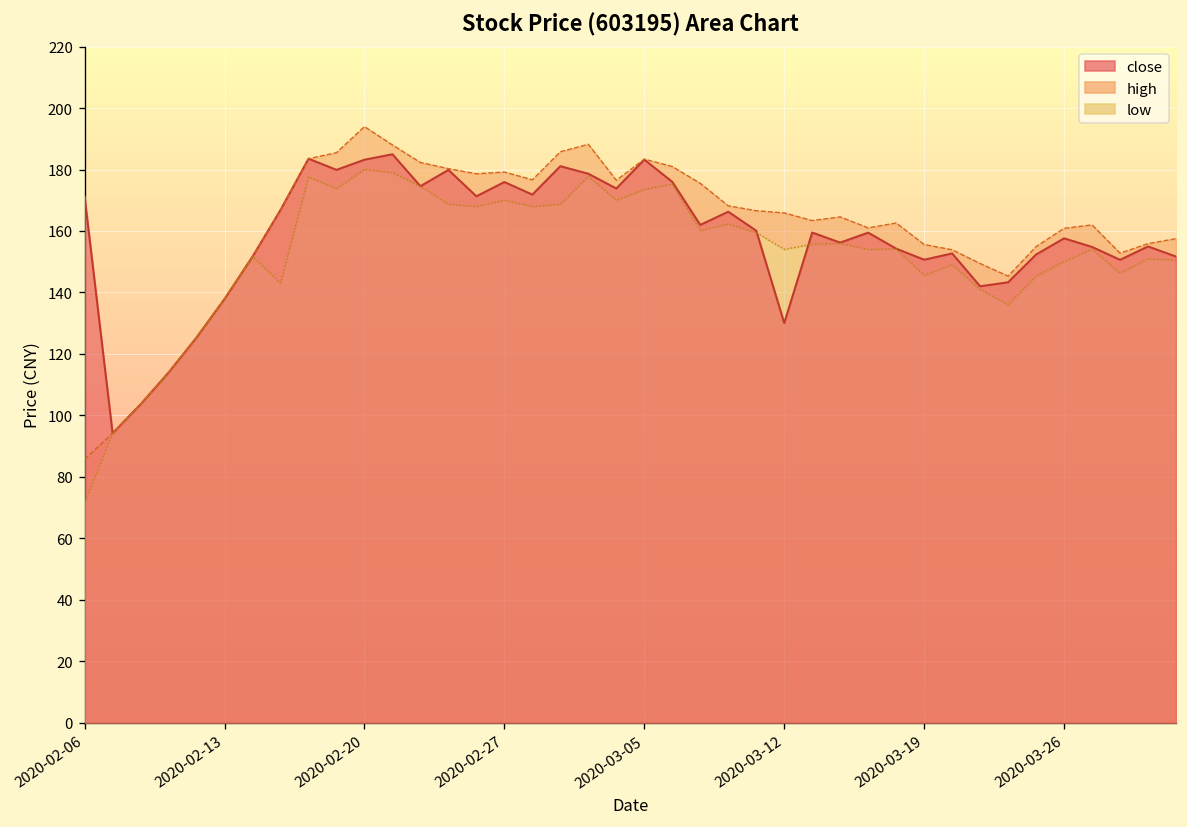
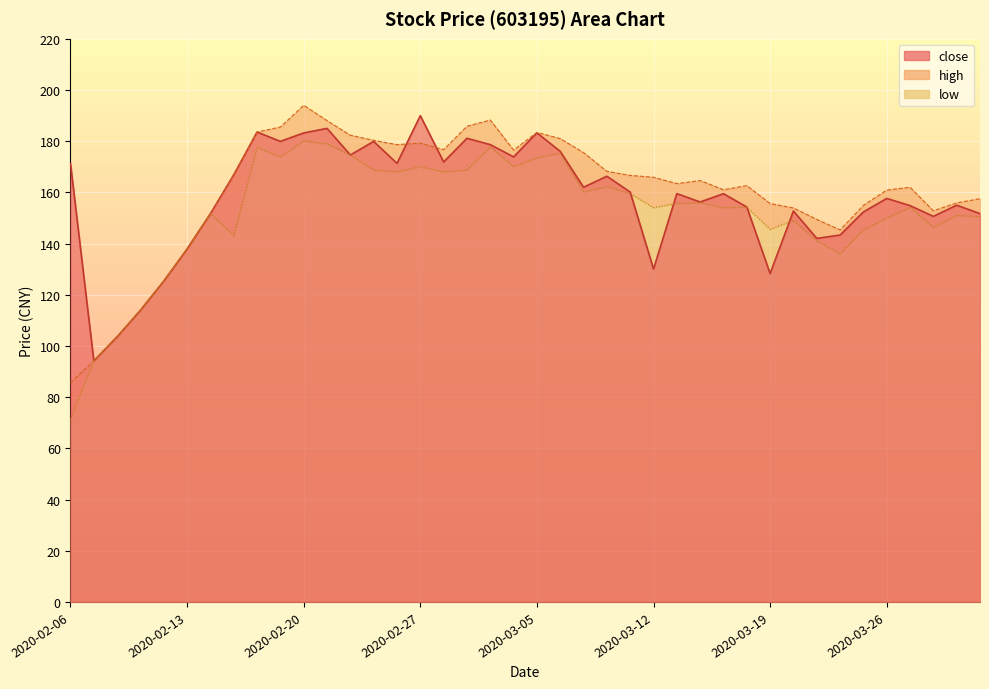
close, 2020-02-27: 176 -> 190
close, 2020-03-19: 151 -> 128
